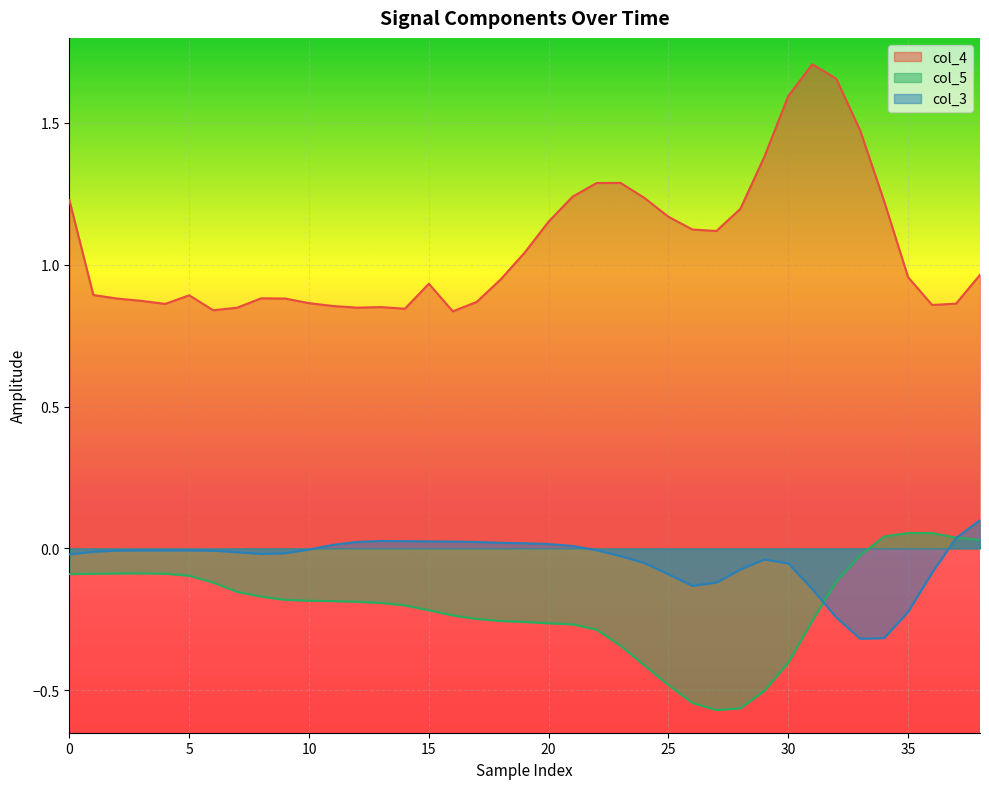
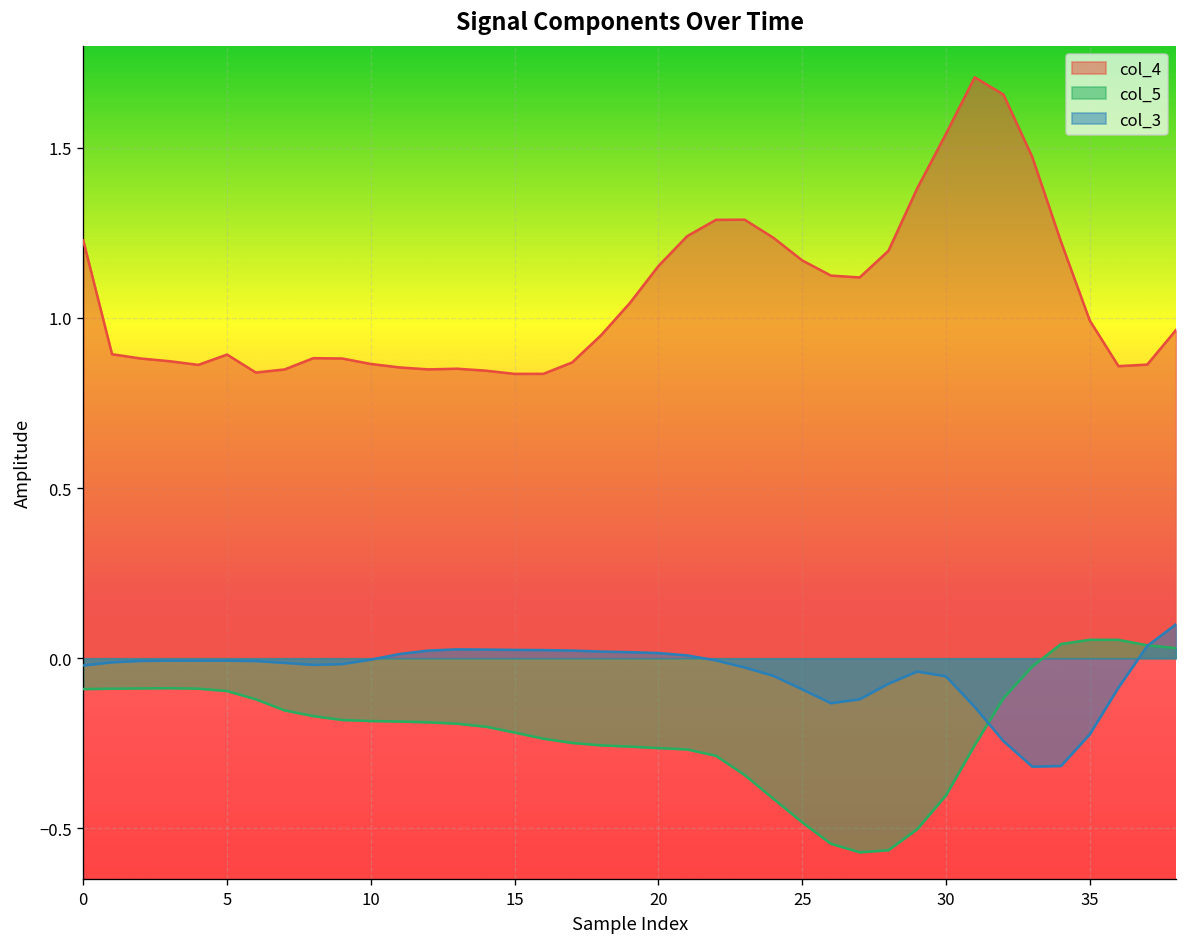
col_4, 15: 0.93 -> 0.84
col_4, 30: 1.59 -> 1.54
col_4, 35: 0.96 -> 0.99
